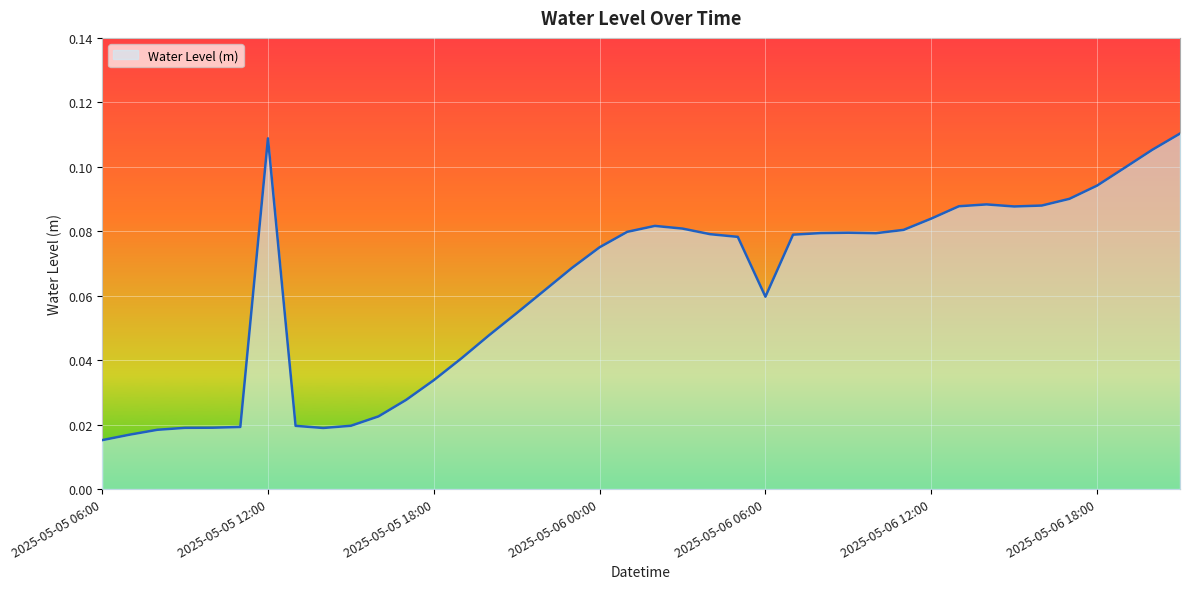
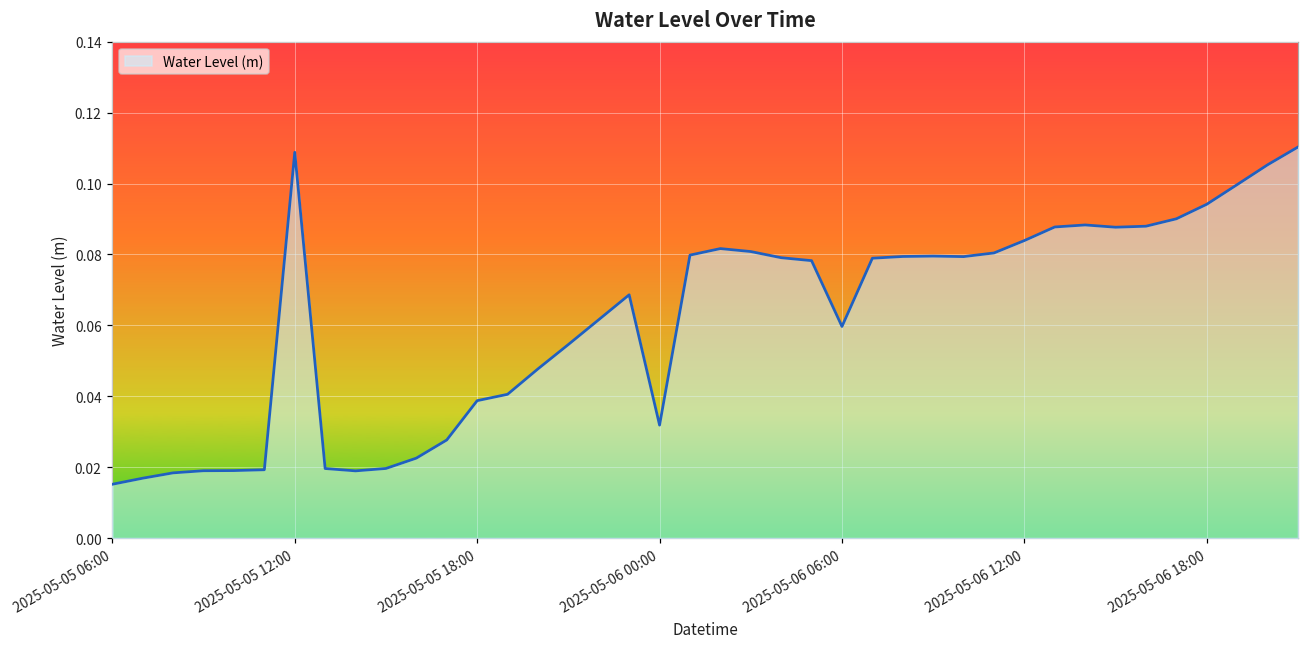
2025-05-05 18:00: 0.034 -> 0.039
2025-05-06 00:00: 0.075 -> 0.032
